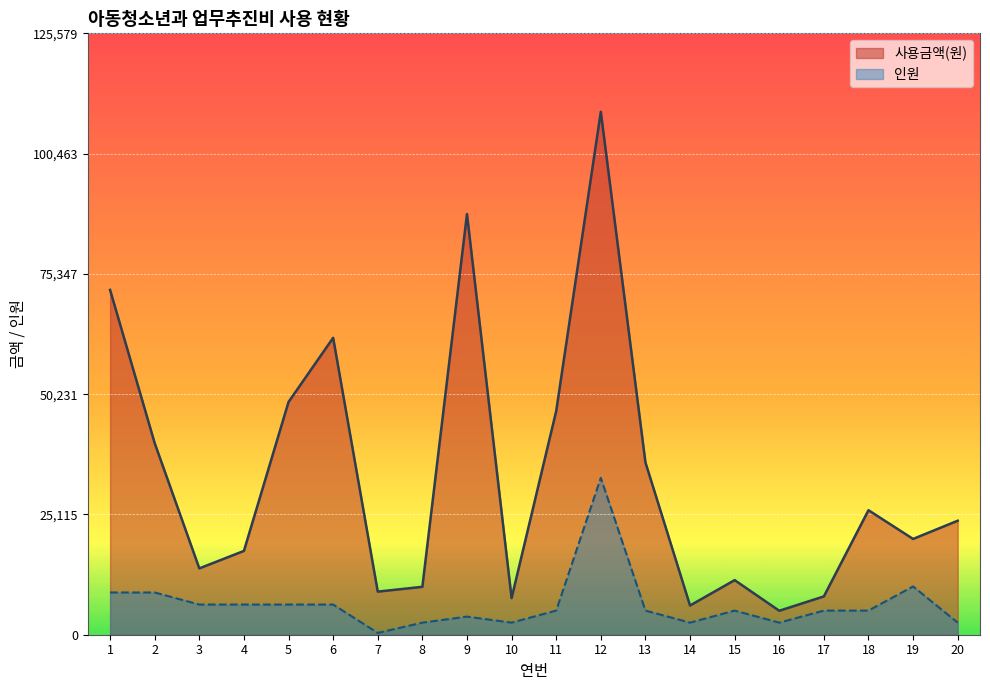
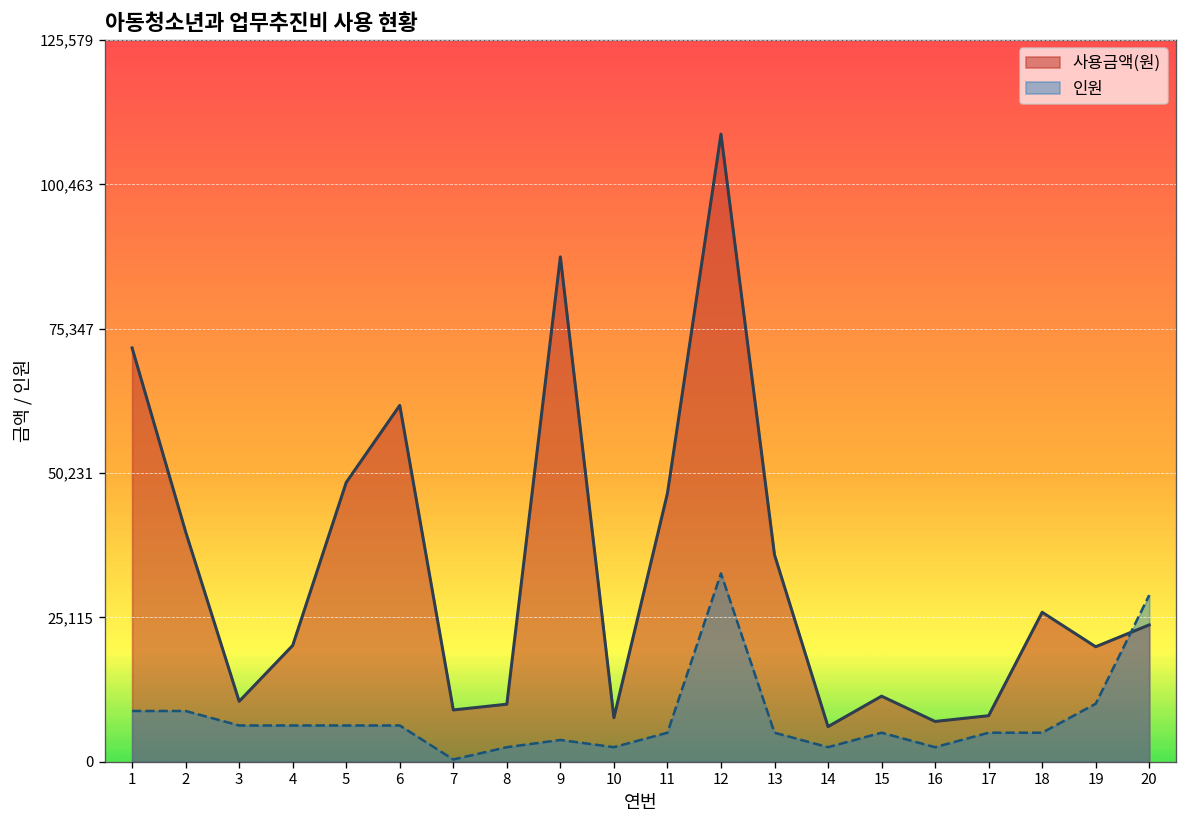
사용금액(원), 3: 14,000 -> 10,000
사용금액(원), 4: 17,000 -> 20,000
사용금액(원), 16: 5,000 -> 7,000
인원, 20: 3,000 -> 29,000
